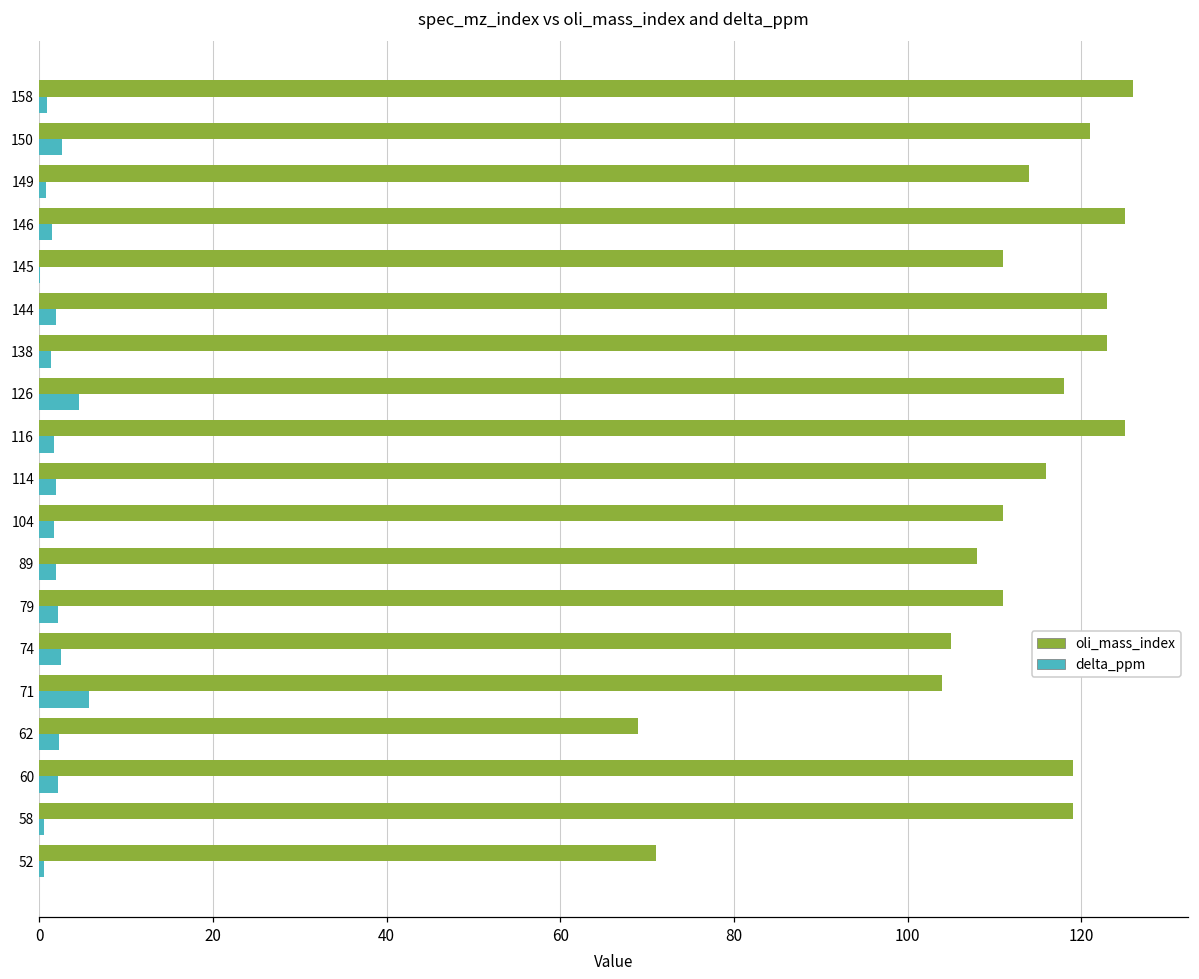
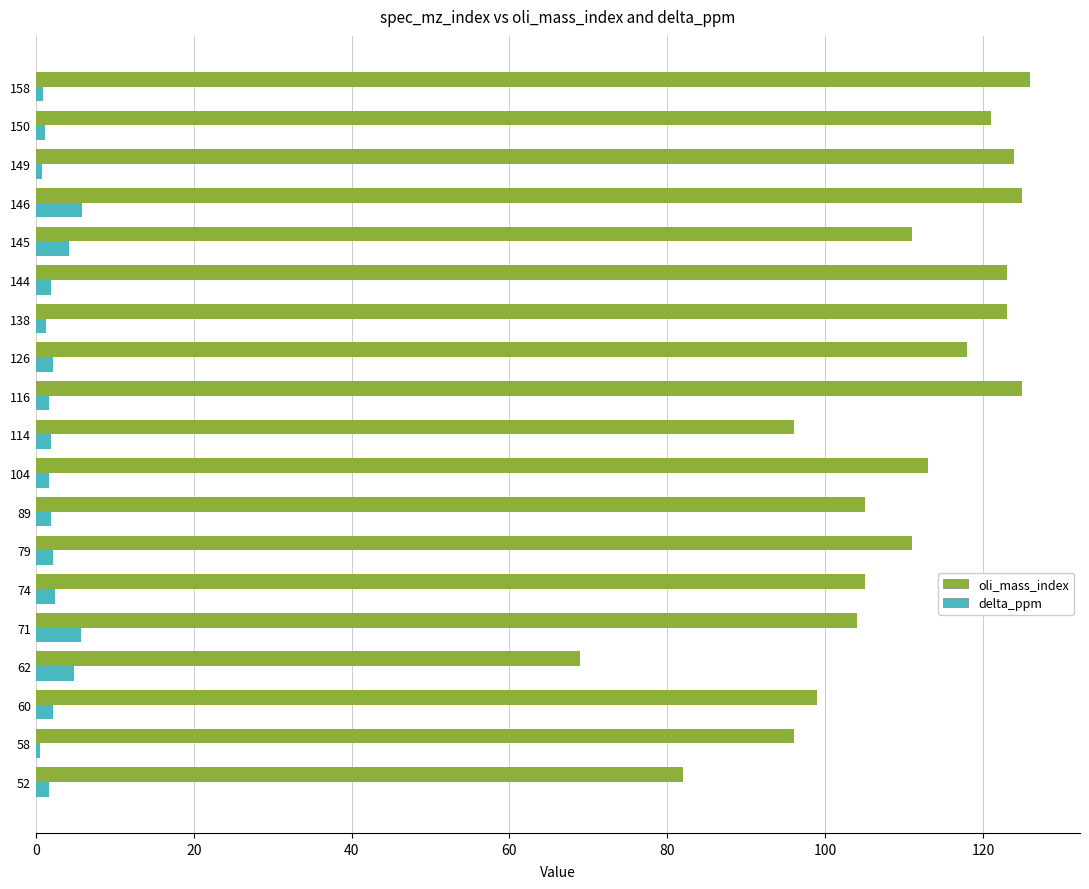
delta_ppm, 150: 3 -> 1
oli_mass_index, 149: 114 -> 124
delta_ppm, 146: 1 -> 6
delta_ppm, 145: 0 -> 4
delta_ppm, 126: 5 -> 2
oli_mass_index, 114: 116 -> 96
oli_mass_index, 104: 111 -> 113
oli_mass_index, 89: 108 -> 105
delta_ppm, 62: 2 -> 5
oli_mass_index, 60: 119 -> 99
oli_mass_index, 58: 119 -> 96
oli_mass_index, 52: 71 -> 82
delta_ppm, 52: 1 -> 2
